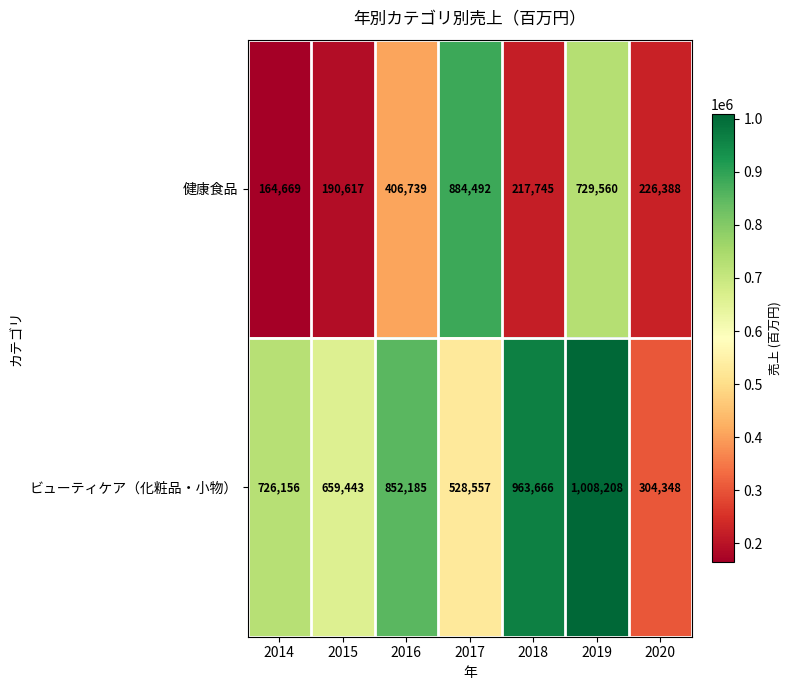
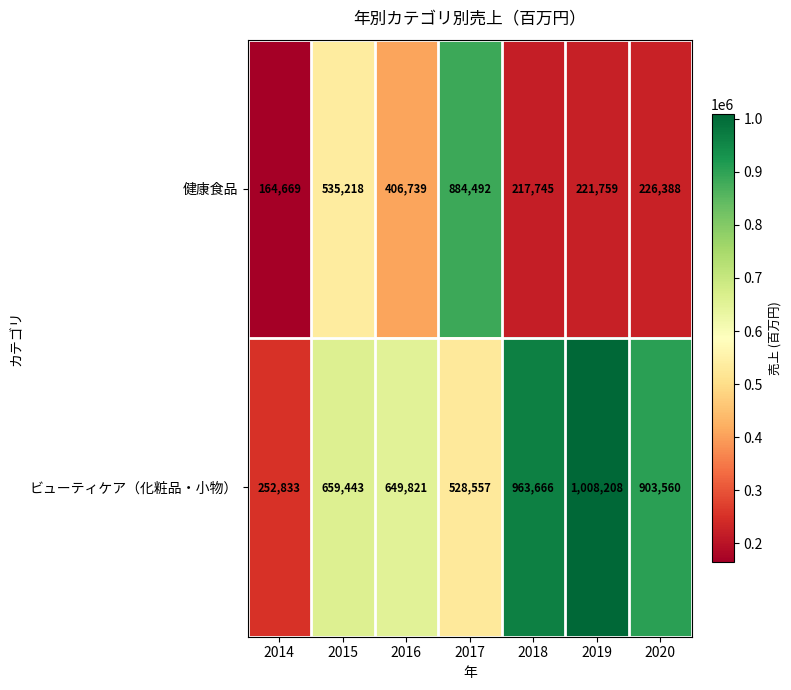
健康食品, 2015: 190,617 -> 535,218
健康食品, 2019: 729,560 -> 221,759
ビューティケア（化粧品・小物）, 2014: 726,156 -> 252,833
ビューティケア（化粧品・小物）, 2016: 852,185 -> 649,821
ビューティケア（化粧品・小物）, 2020: 304,348 -> 903,560
